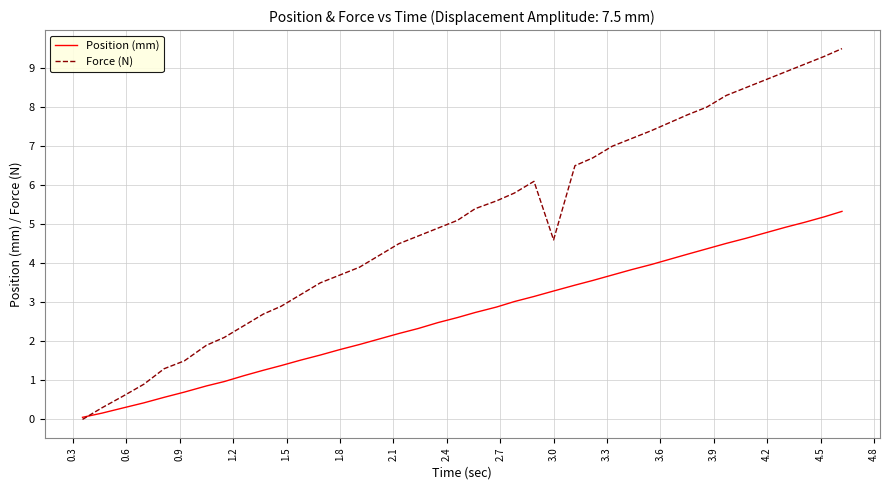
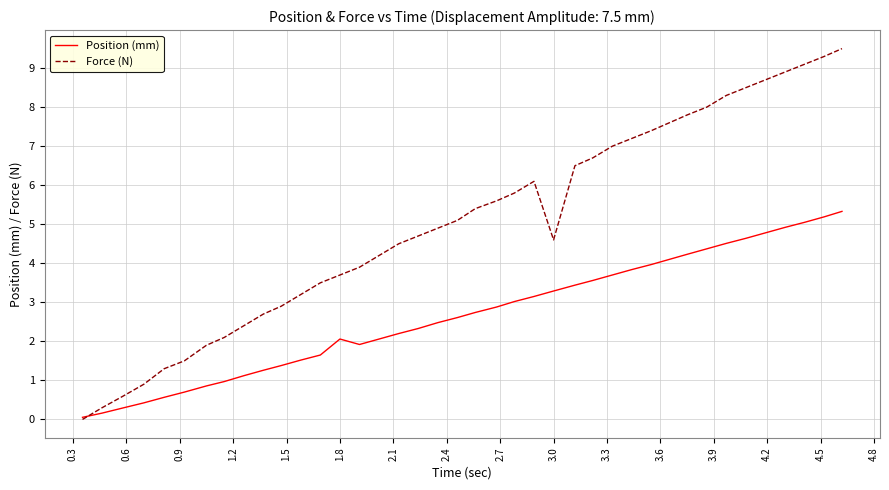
Position (mm), 1.8: 1.8 -> 2.1
